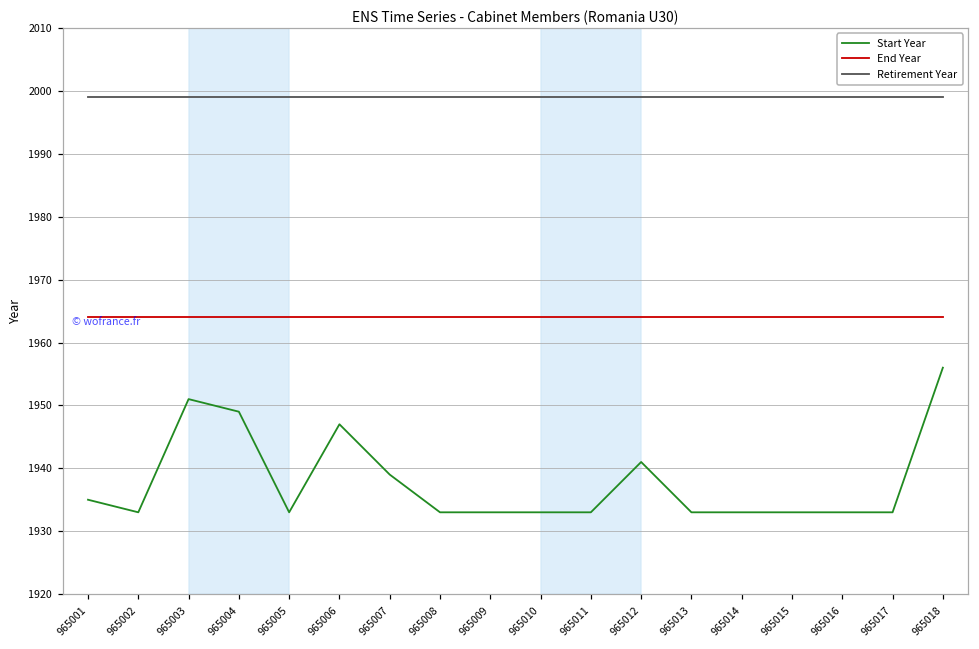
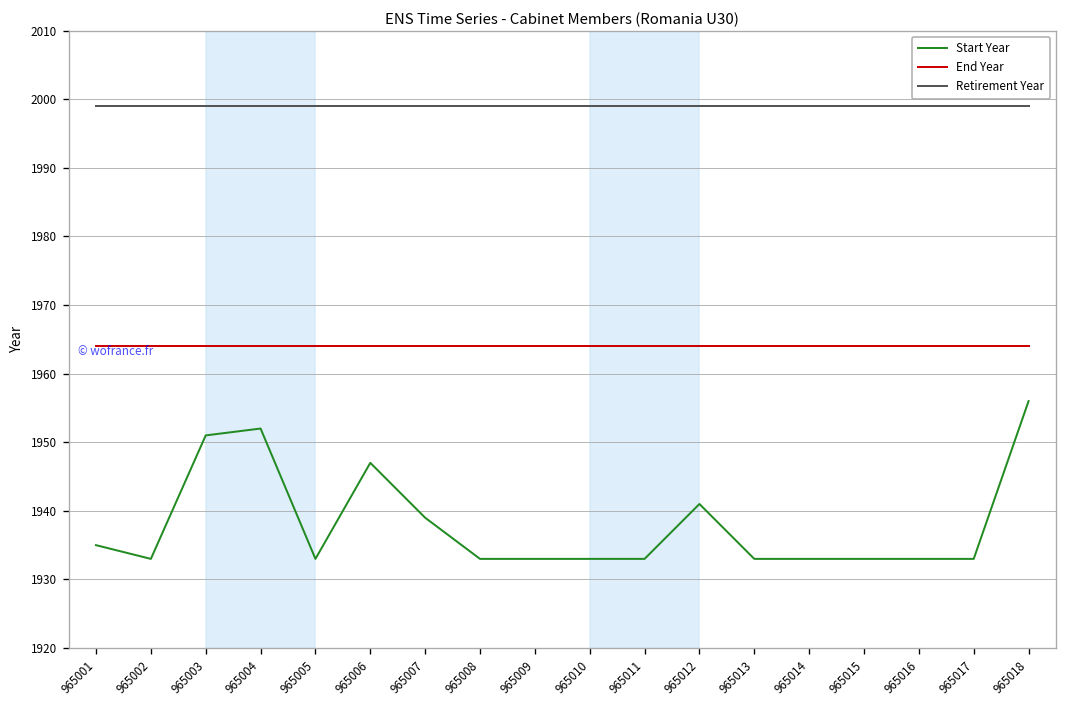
Start Year, 965004: 1949 -> 1952
